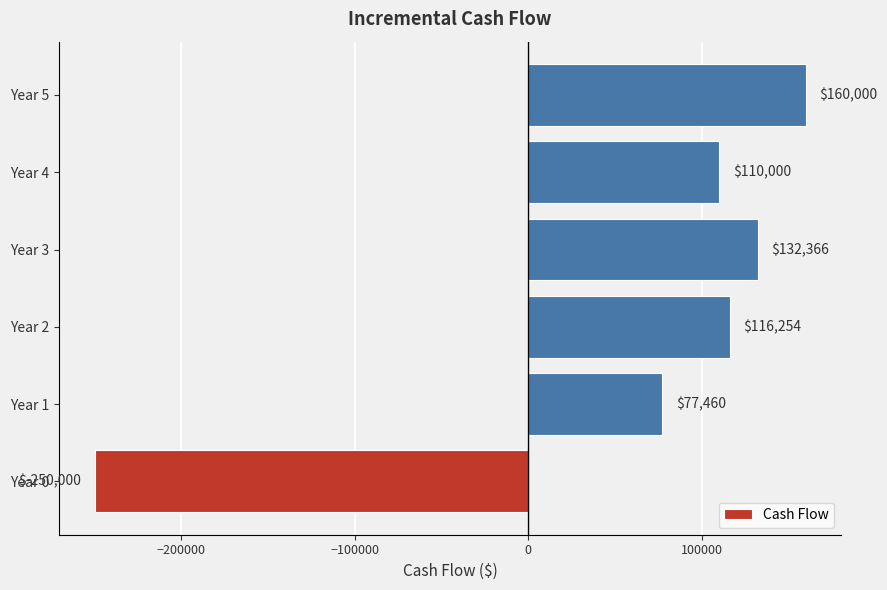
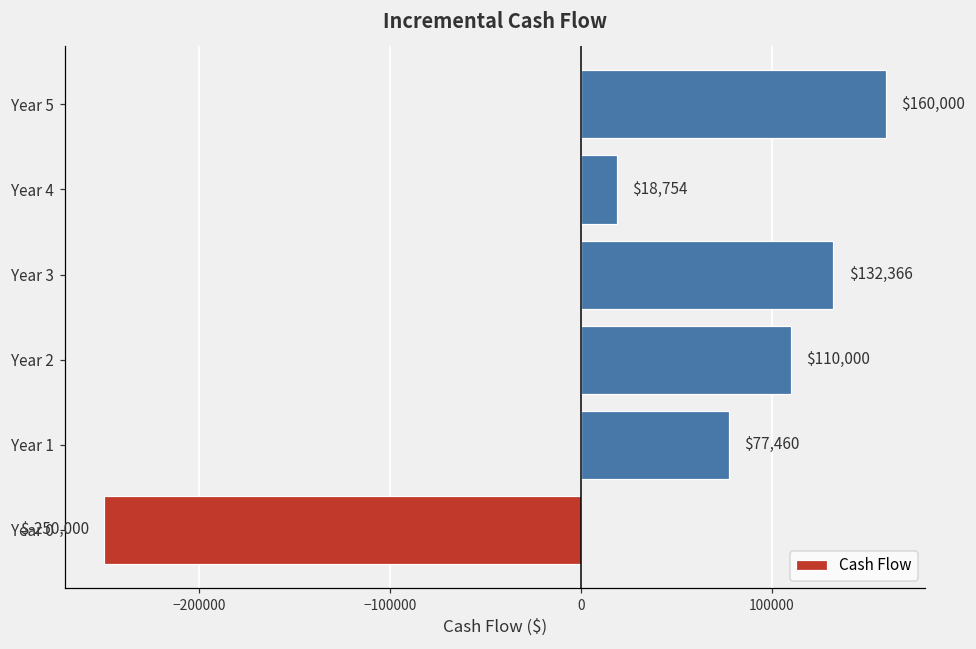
Year 4: $110,000 -> $18,754
Year 2: $116,254 -> $110,000
